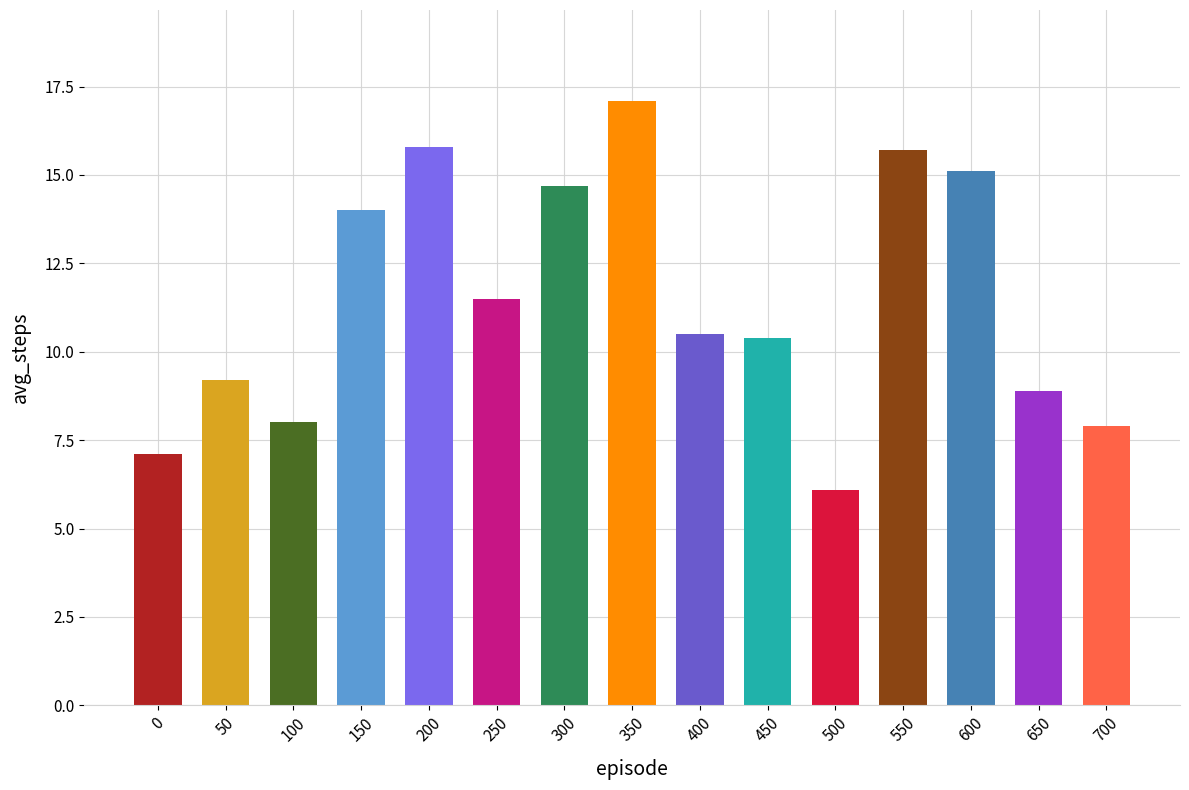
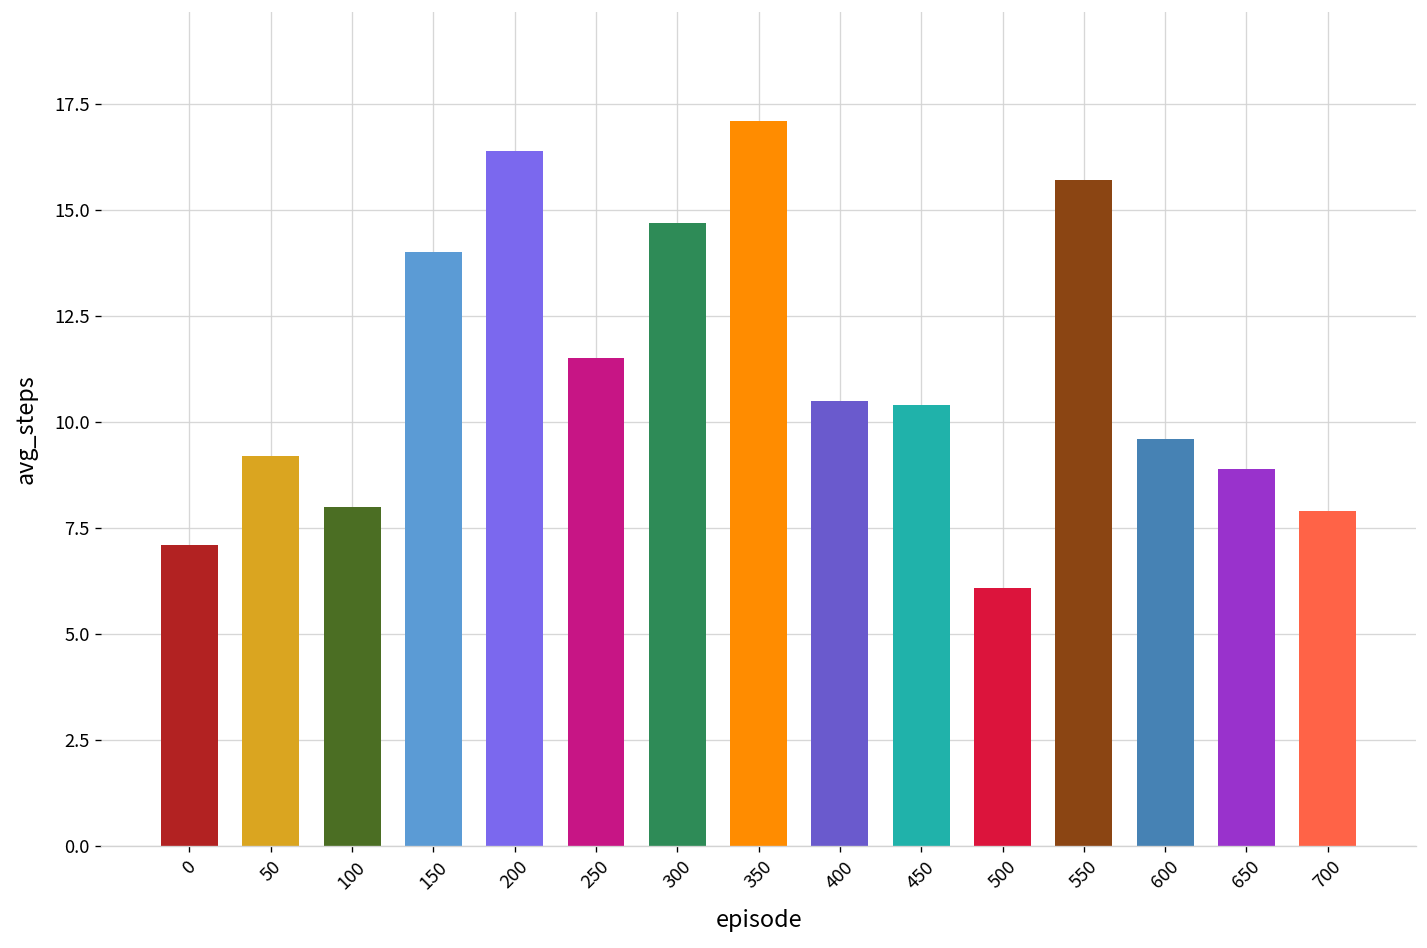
200: 15.8 -> 16.4
600: 15.1 -> 9.6
